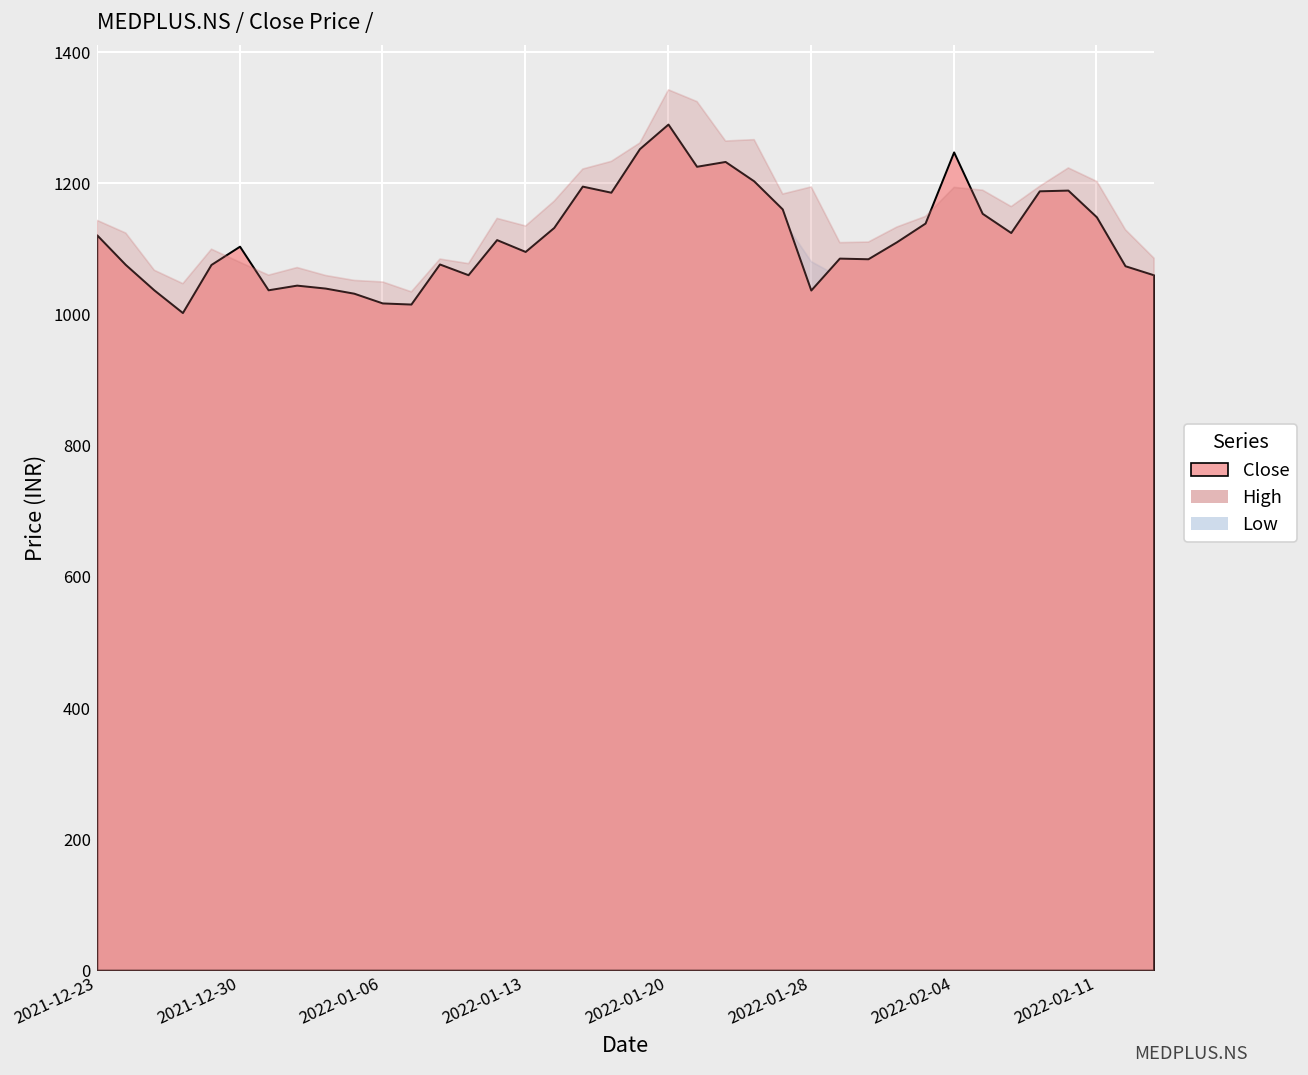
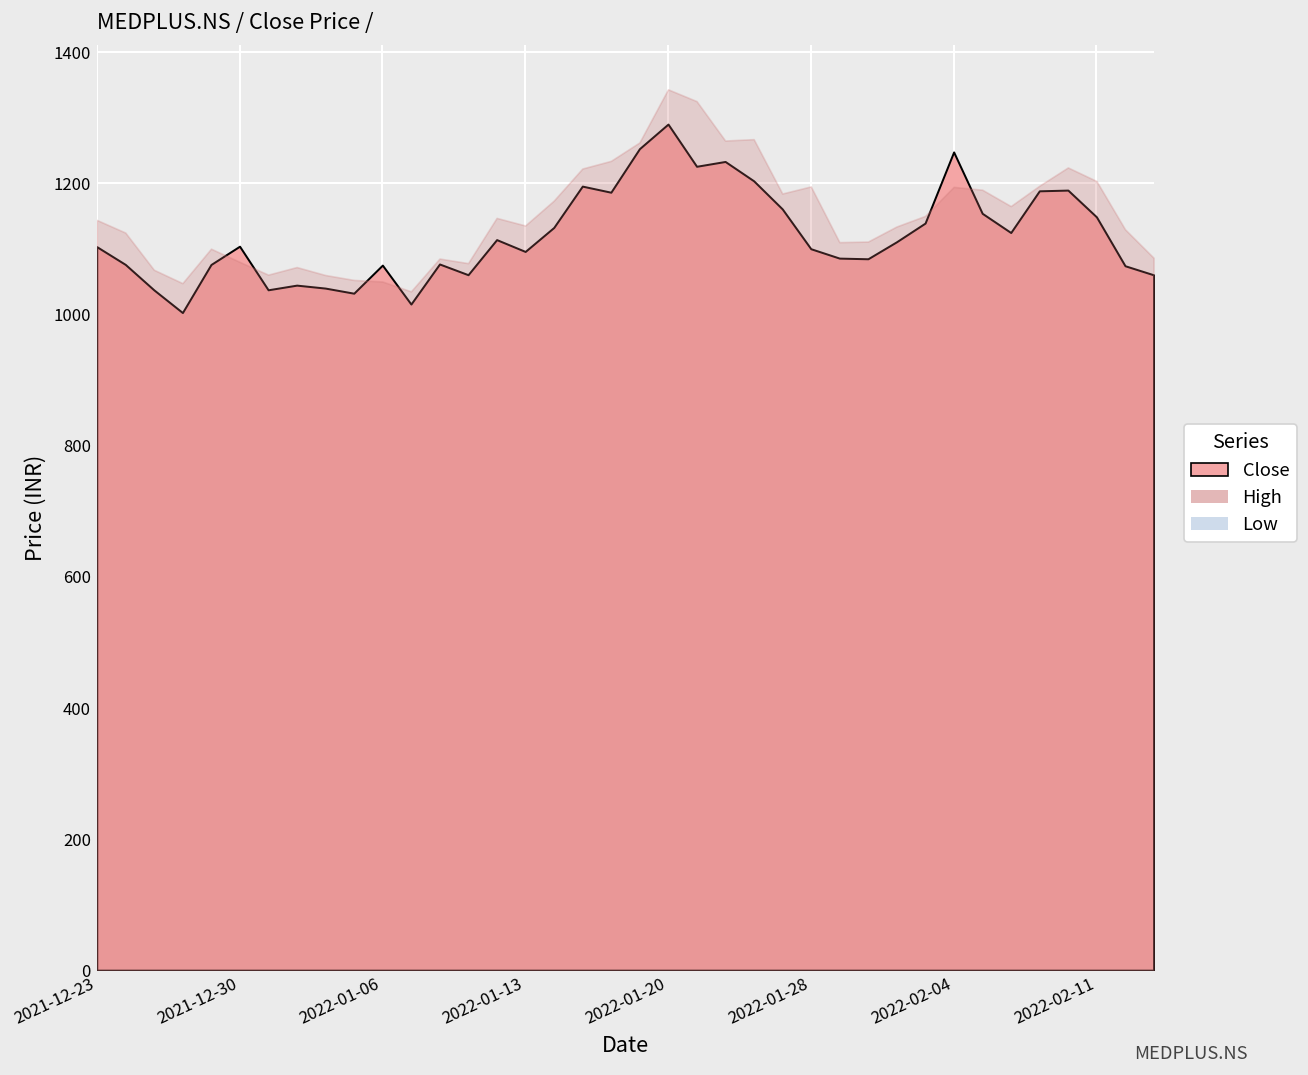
Close, 2021-12-23: 1120 -> 1100
Close, 2022-01-06: 1020 -> 1080
Close, 2022-01-28: 1040 -> 1100
